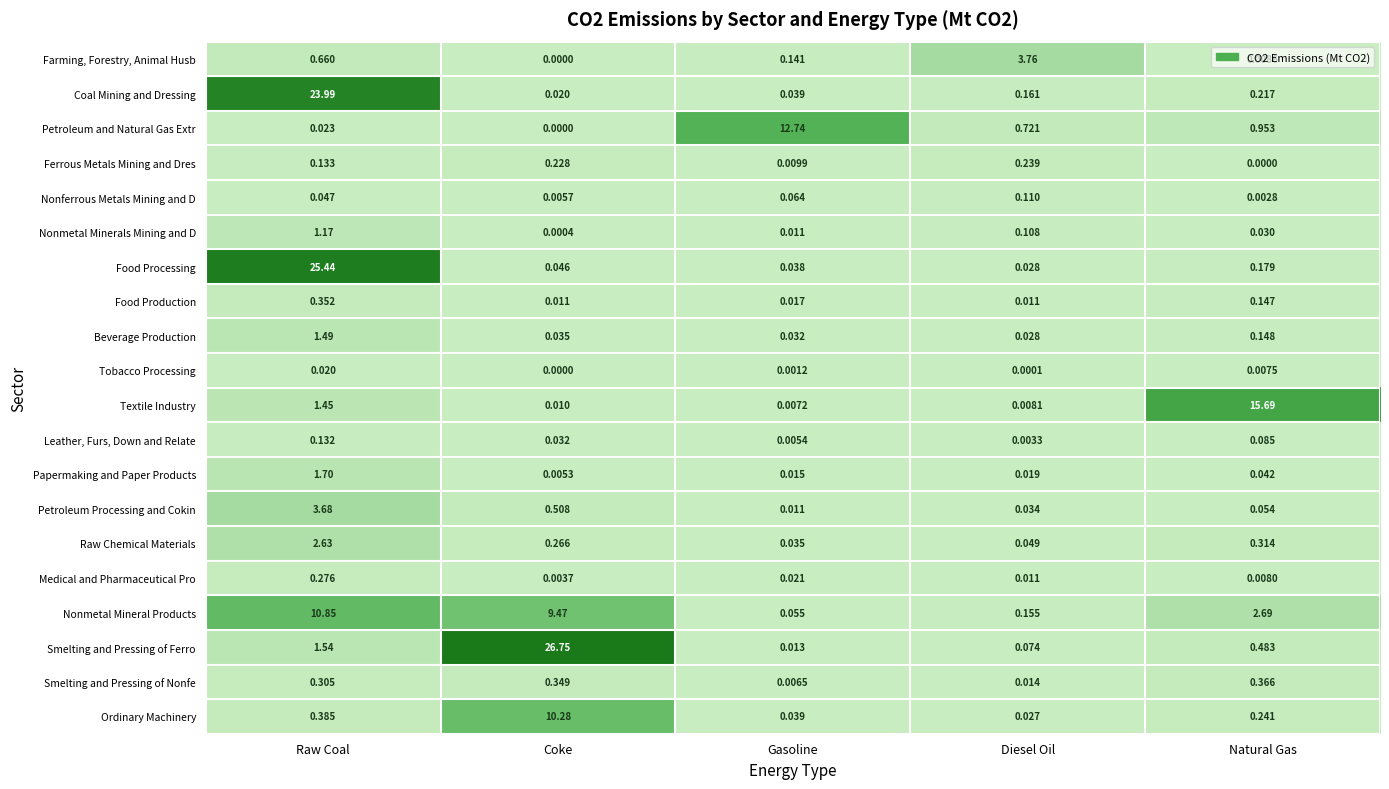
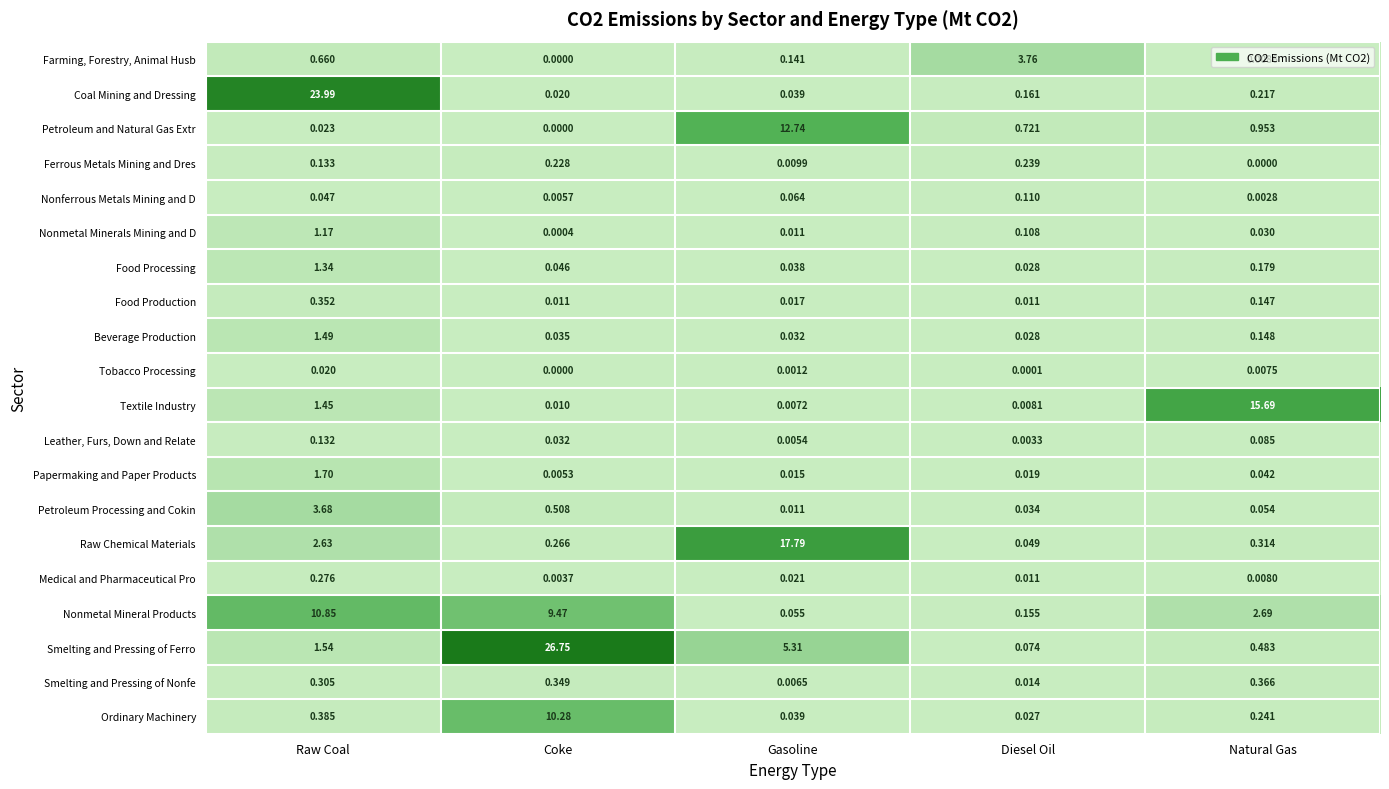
Food Processing, Raw Coal: 25.44 -> 1.34
Raw Chemical Materials, Gasoline: 0.035 -> 17.79
Smelting and Pressing of Ferro, Gasoline: 0.013 -> 5.31
